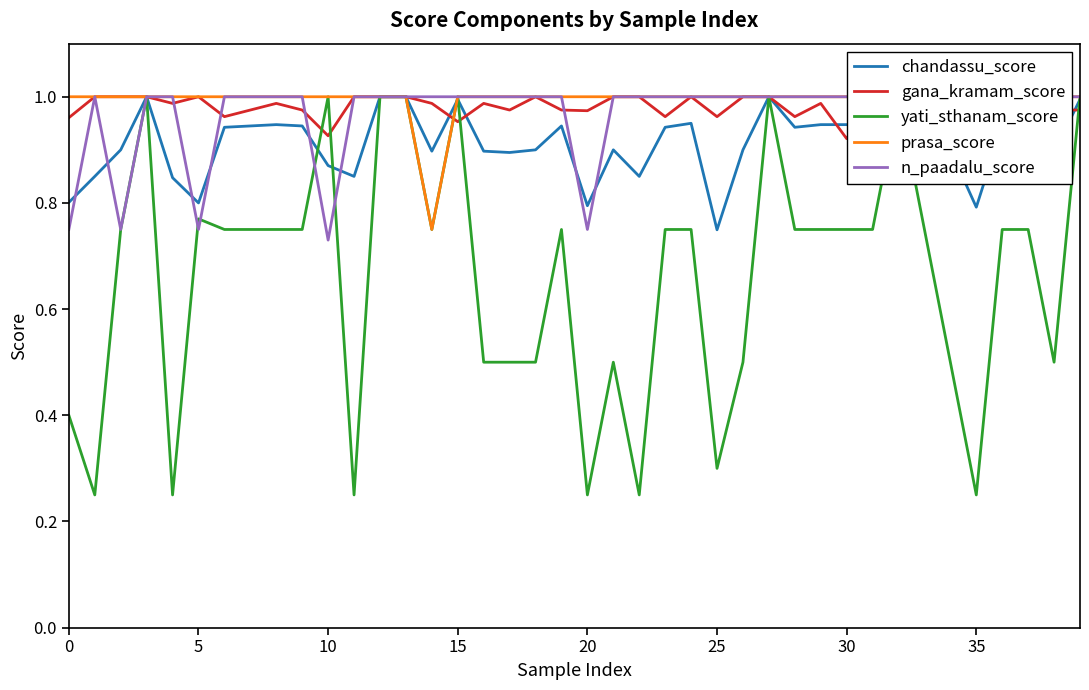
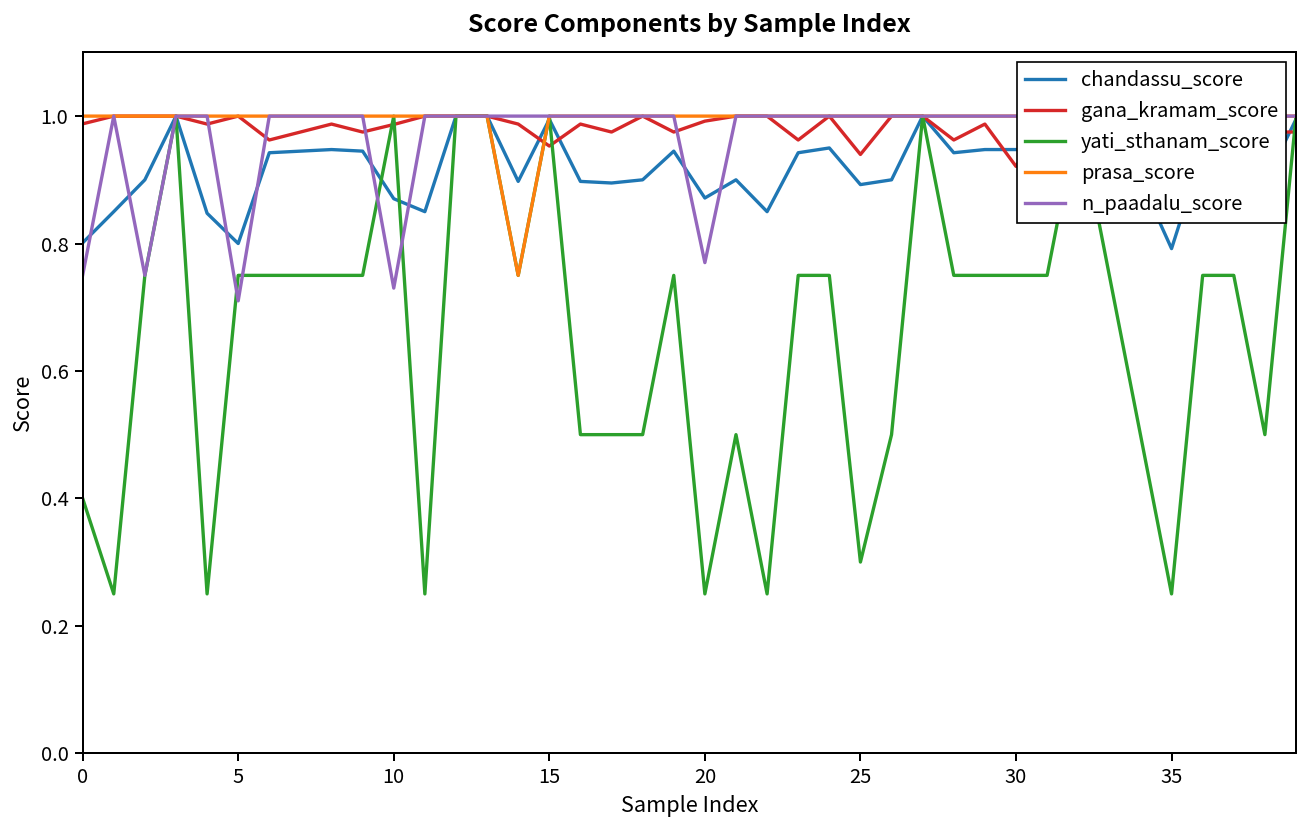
gana_kramam_score, 0: 0.96 -> 0.99
yati_sthanam_score, 5: 0.77 -> 0.75
n_paadalu_score, 5: 0.75 -> 0.71
gana_kramam_score, 10: 0.93 -> 0.99
chandassu_score, 20: 0.79 -> 0.87
gana_kramam_score, 20: 0.97 -> 0.99
n_paadalu_score, 20: 0.75 -> 0.77
chandassu_score, 25: 0.75 -> 0.89
gana_kramam_score, 25: 0.96 -> 0.94
